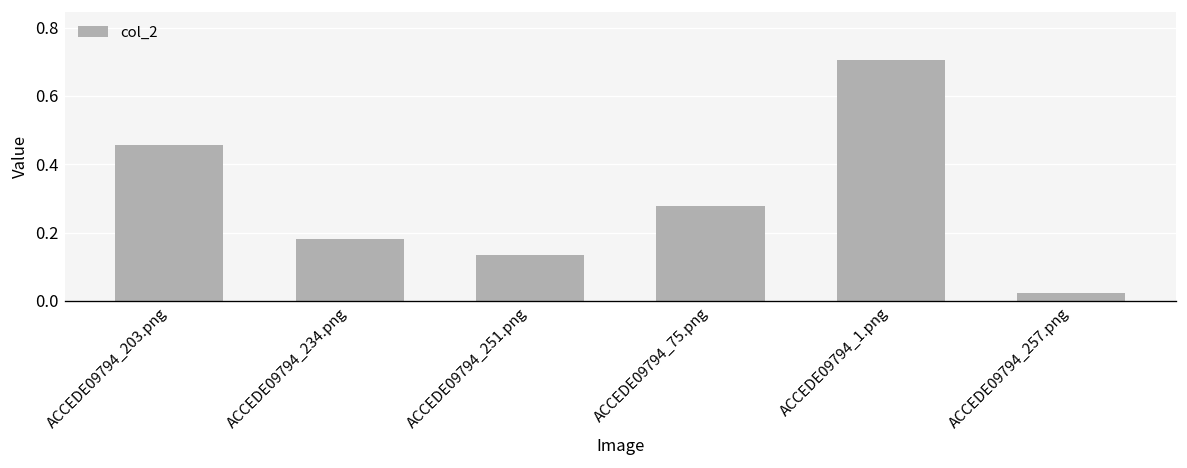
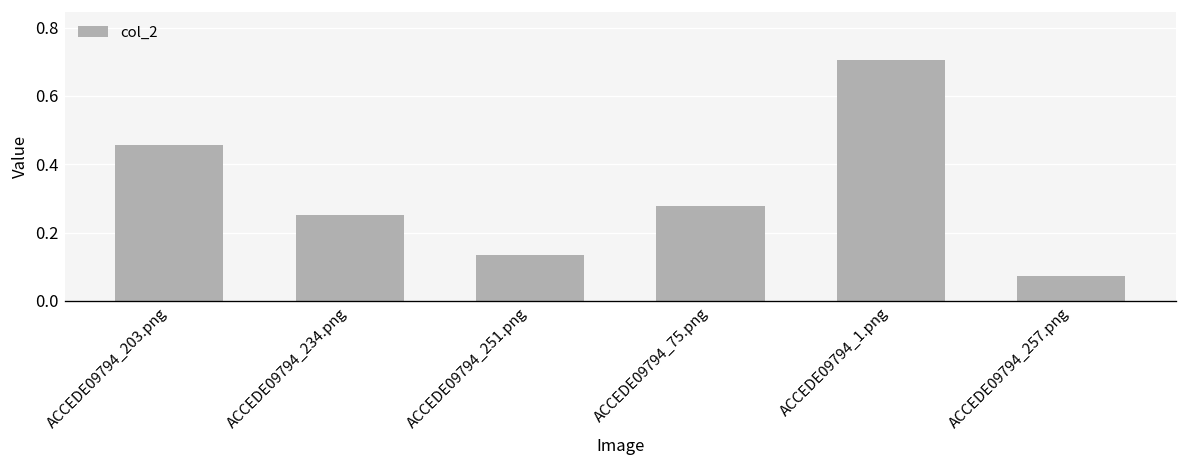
ACCEDE09794_234.png: 0.18 -> 0.25
ACCEDE09794_257.png: 0.02 -> 0.07
